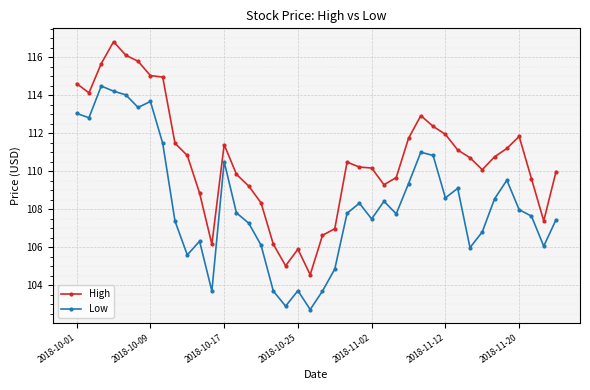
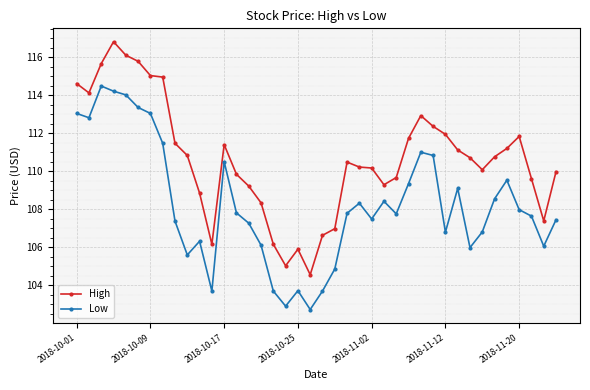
Low, 2018-10-09: 113.7 -> 113.0
Low, 2018-11-12: 108.6 -> 106.8
